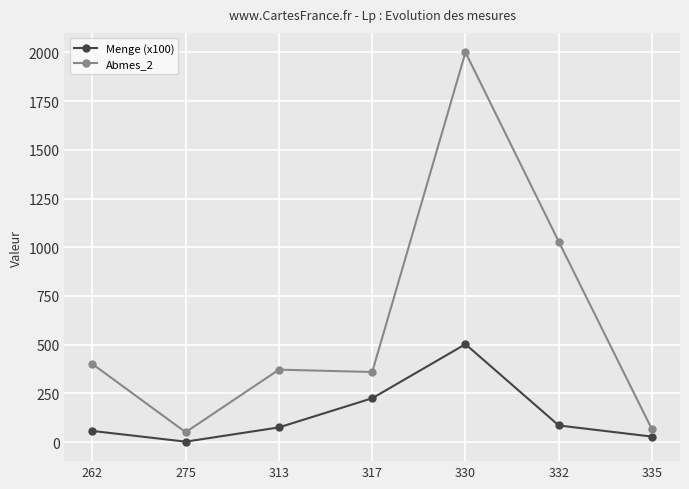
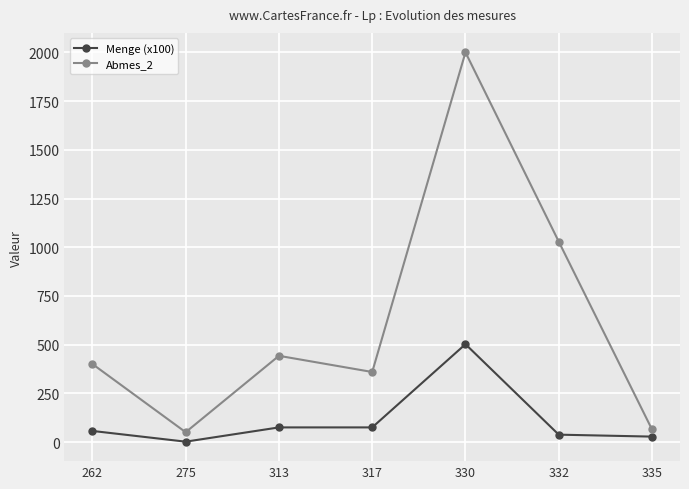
Abmes_2, 313: 370 -> 440
Menge (x100), 317: 230 -> 80
Menge (x100), 332: 90 -> 40
